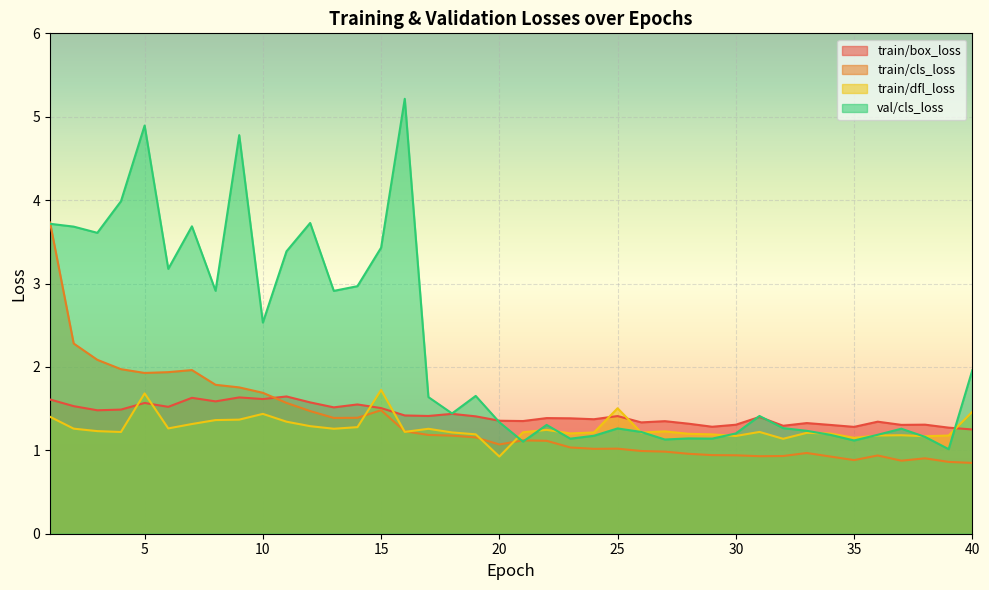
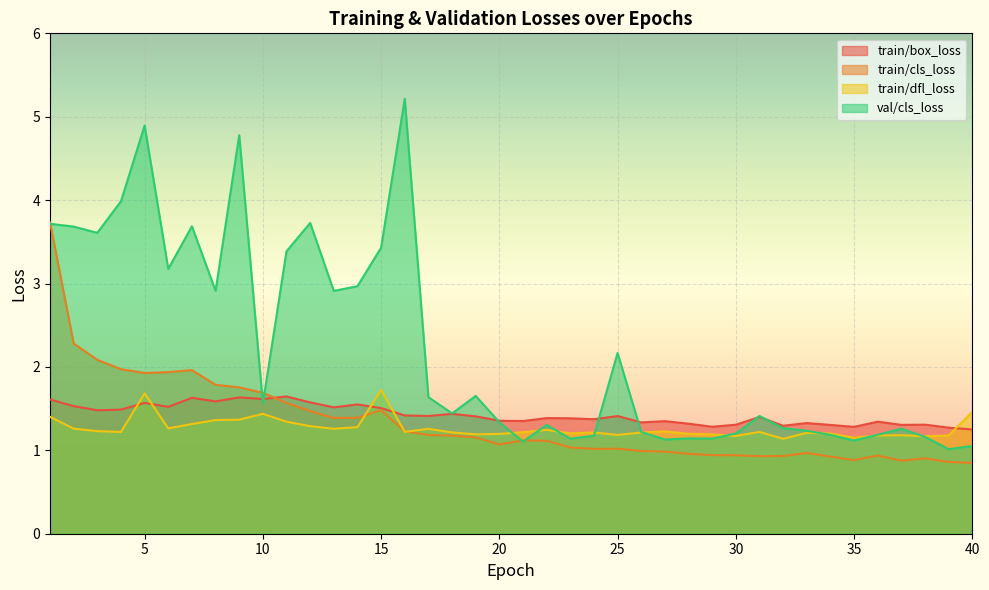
val/cls_loss, 10: 2.5 -> 1.6
train/dfl_loss, 20: 0.9 -> 1.2
train/dfl_loss, 25: 1.5 -> 1.2
val/cls_loss, 25: 1.3 -> 2.2
val/cls_loss, 40: 2.0 -> 1.1
